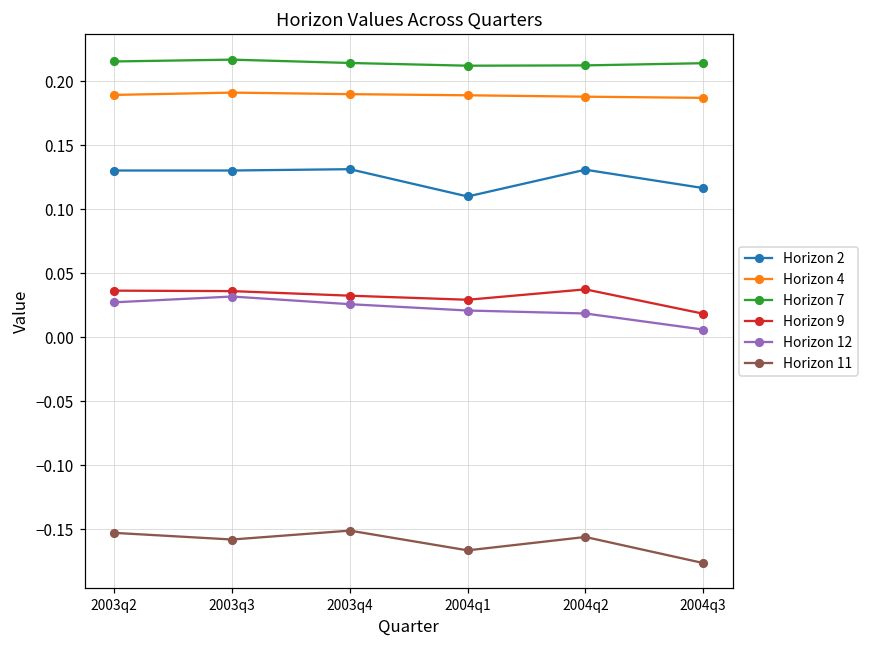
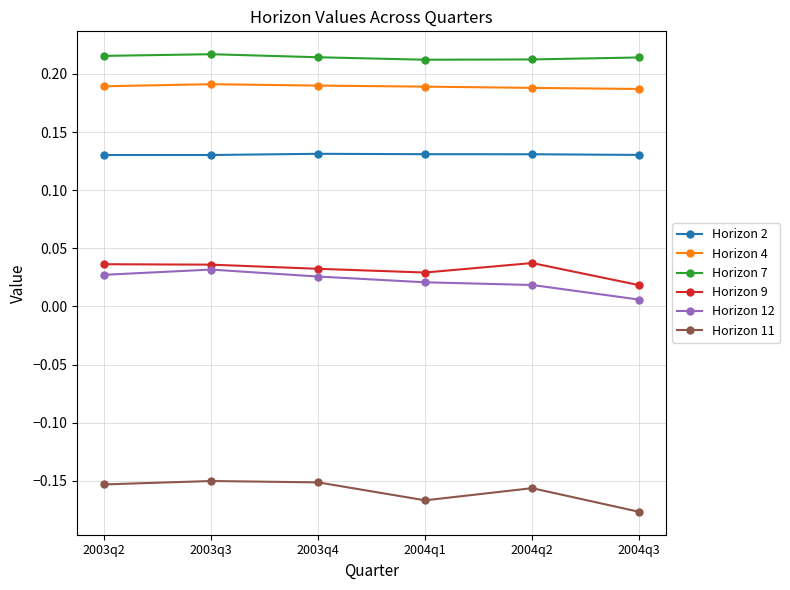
Horizon 11, 2003q3: -0.158 -> -0.150
Horizon 2, 2004q1: 0.110 -> 0.131
Horizon 2, 2004q3: 0.116 -> 0.130
